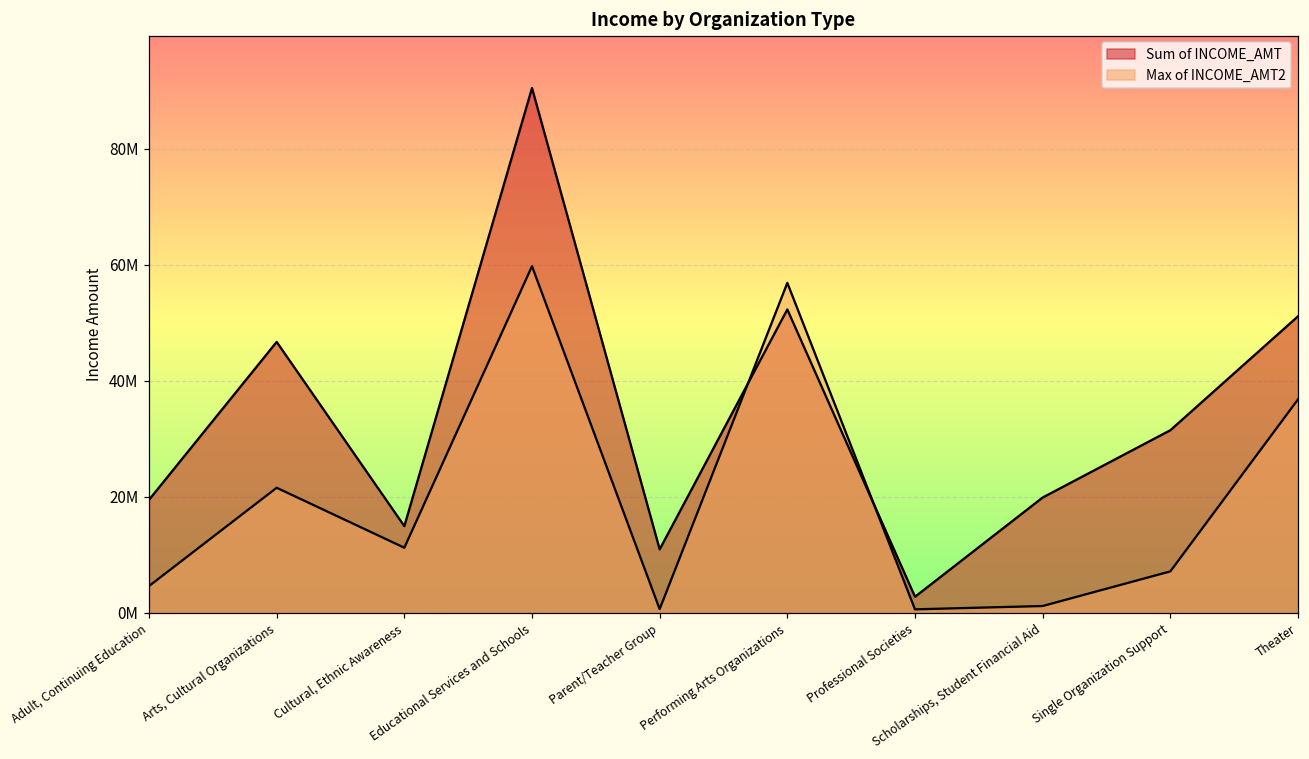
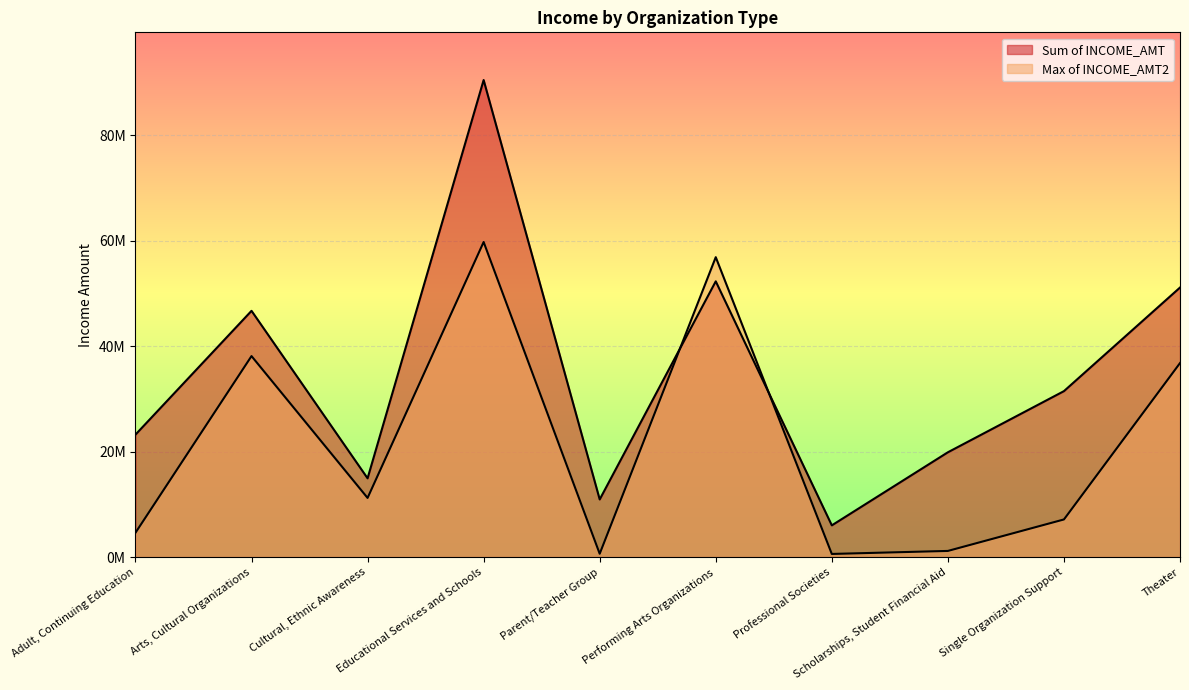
Sum of INCOME_AMT, Adult, Continuing Education: 19000000 -> 23000000
Max of INCOME_AMT2, Arts, Cultural Organizations: 22000000 -> 38000000
Sum of INCOME_AMT, Professional Societies: 3000000 -> 6000000
